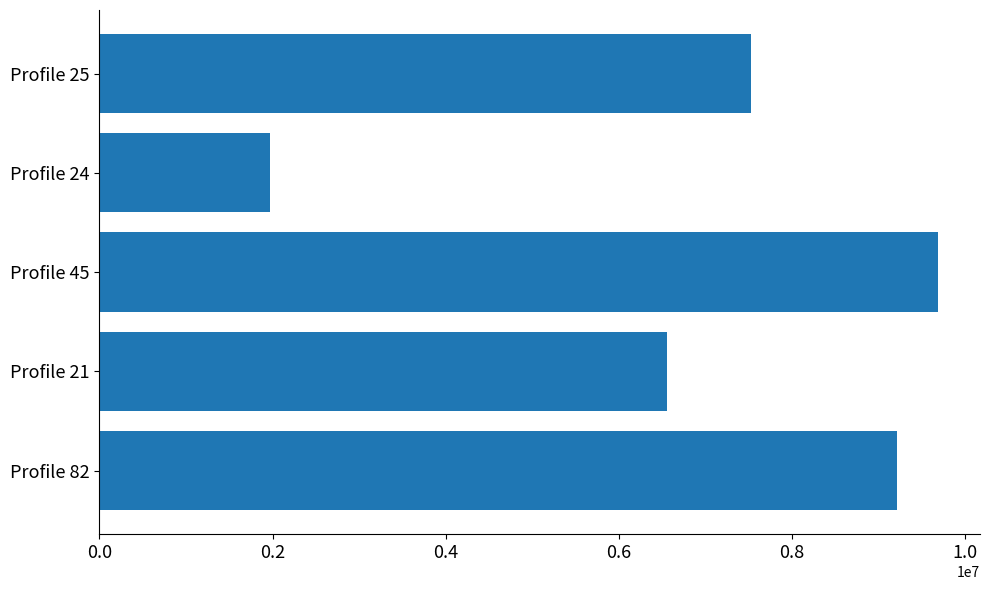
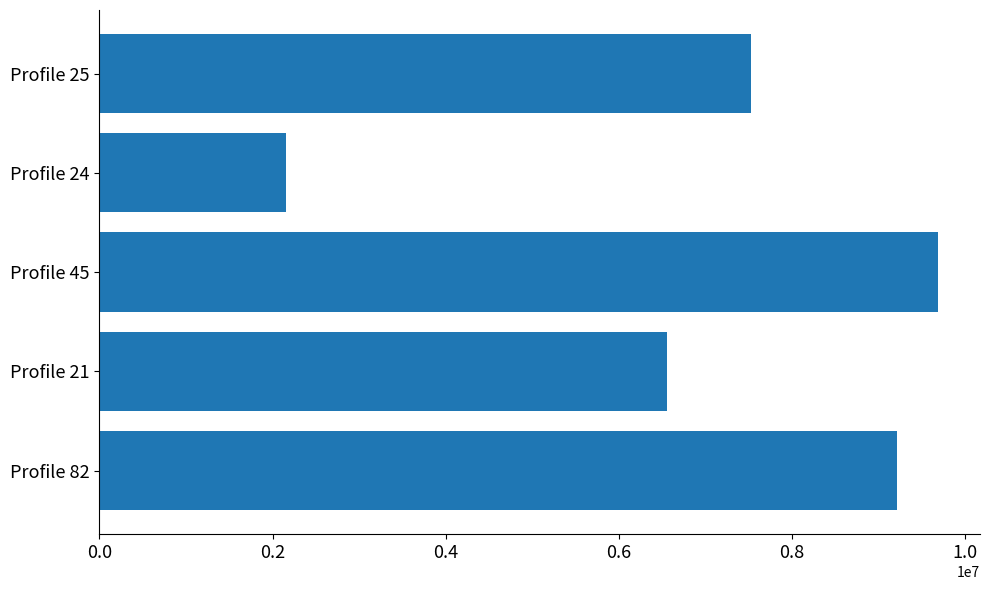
Profile 24: 2000000 -> 2200000
